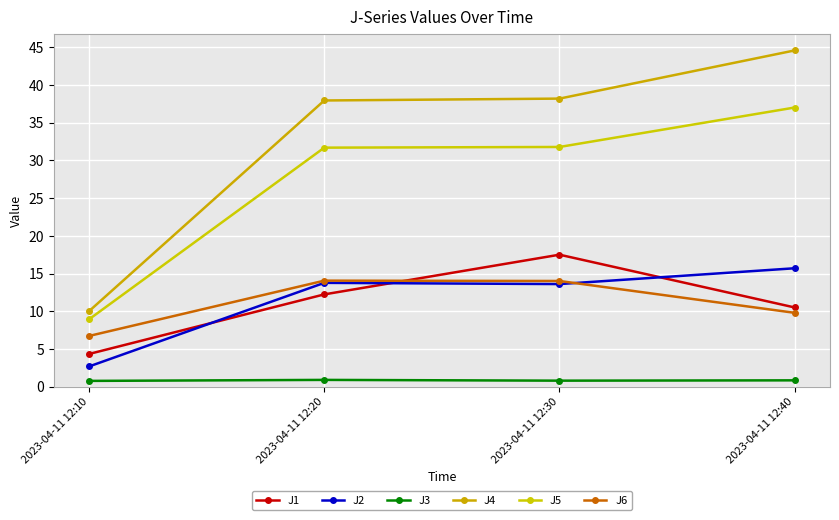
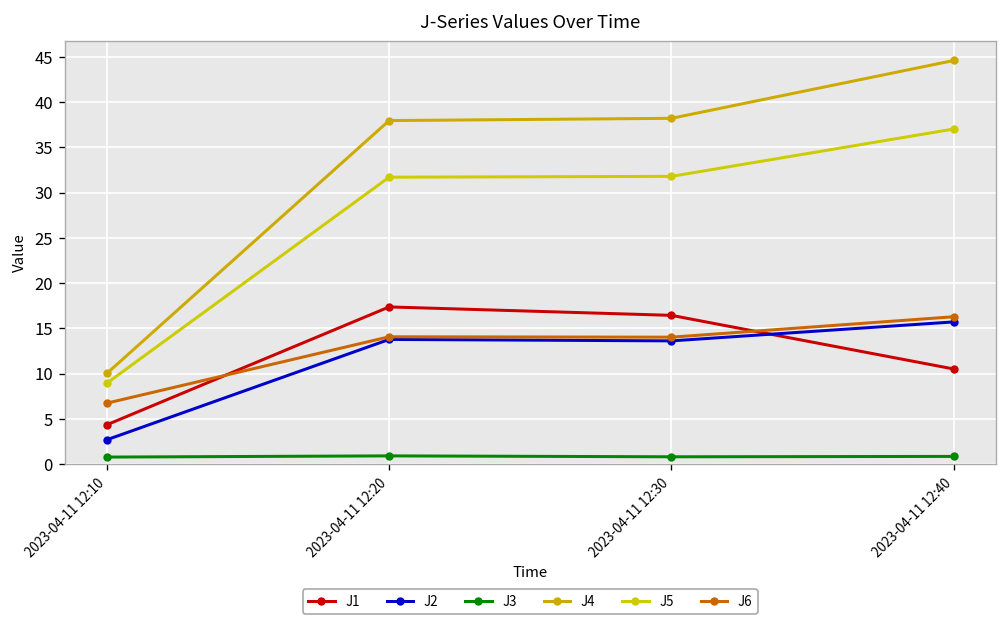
J1, 2023-04-11 12:20: 12 -> 17
J1, 2023-04-11 12:30: 18 -> 16
J6, 2023-04-11 12:40: 10 -> 16
